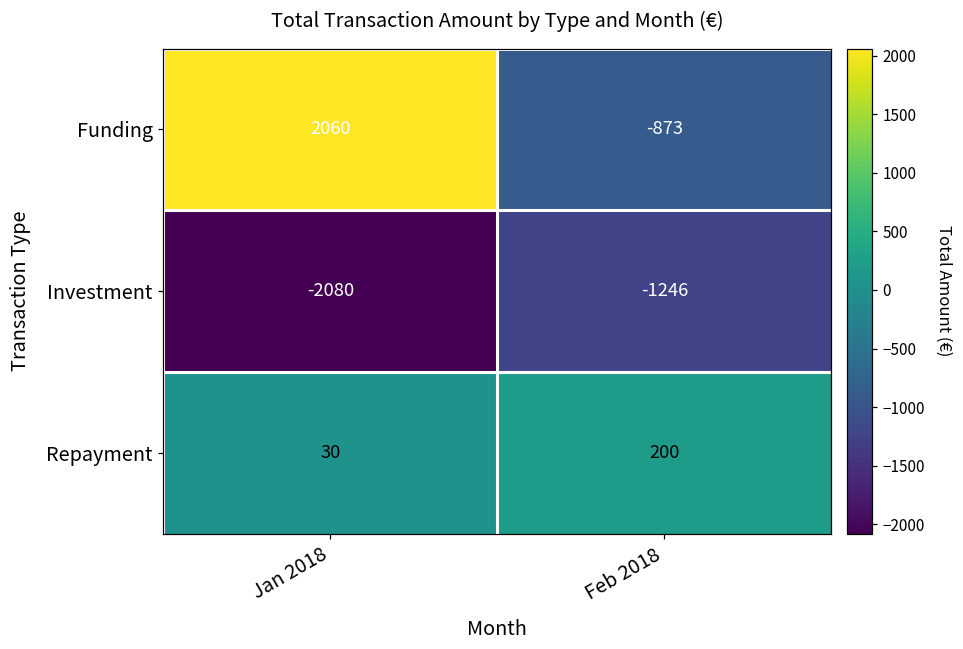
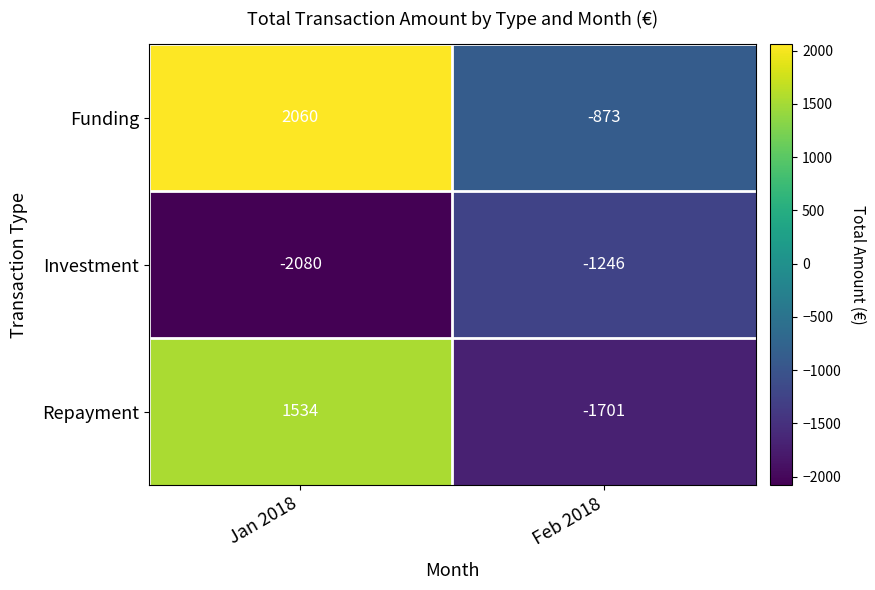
Repayment, Jan 2018: 30 -> 1534
Repayment, Feb 2018: 200 -> -1701
